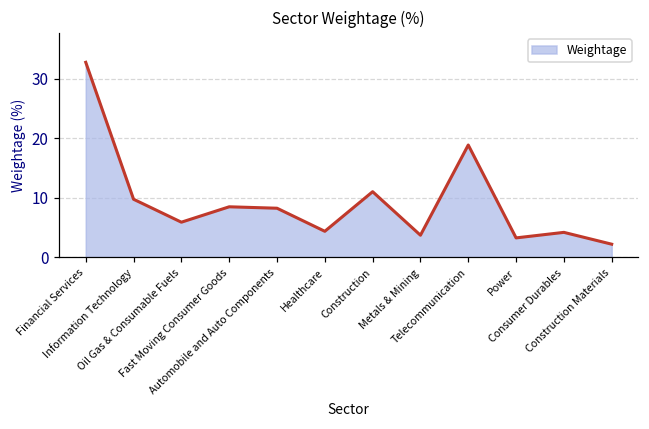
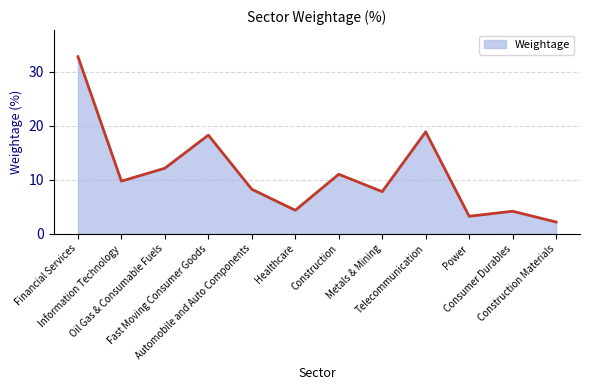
Oil Gas & Consumable Fuels: 6 -> 12
Fast Moving Consumer Goods: 8 -> 18
Metals & Mining: 4 -> 8
